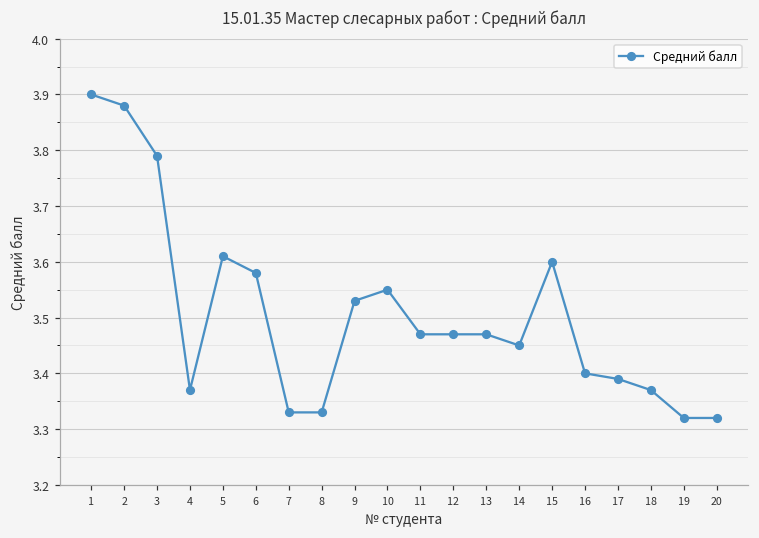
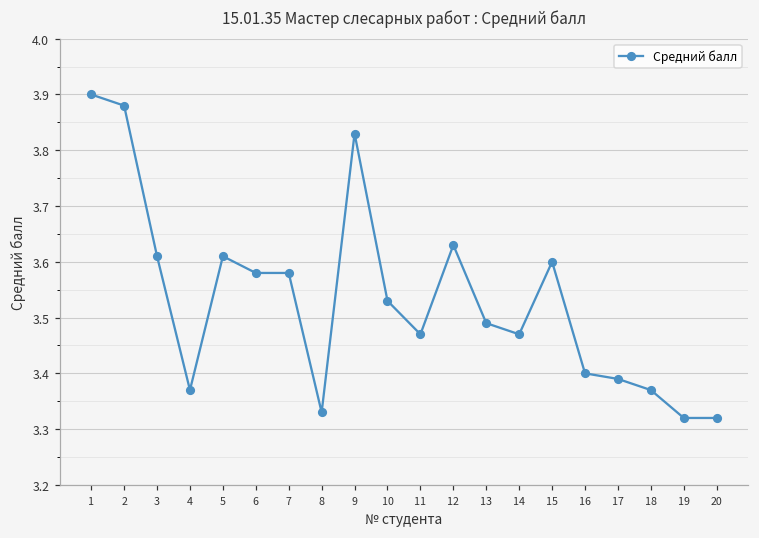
3: 3.79 -> 3.61
7: 3.33 -> 3.58
9: 3.53 -> 3.83
10: 3.55 -> 3.53
12: 3.47 -> 3.63
13: 3.47 -> 3.49
14: 3.45 -> 3.47
